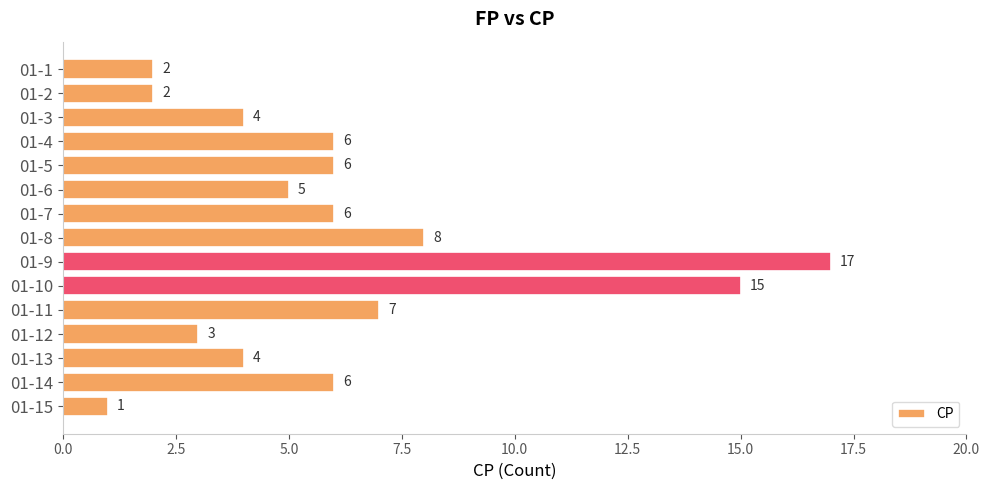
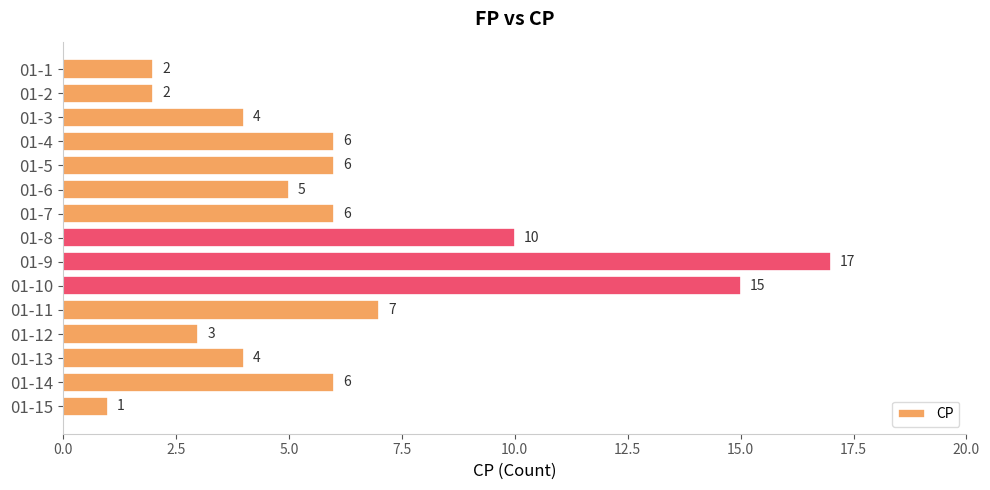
01-8: 8 -> 10
